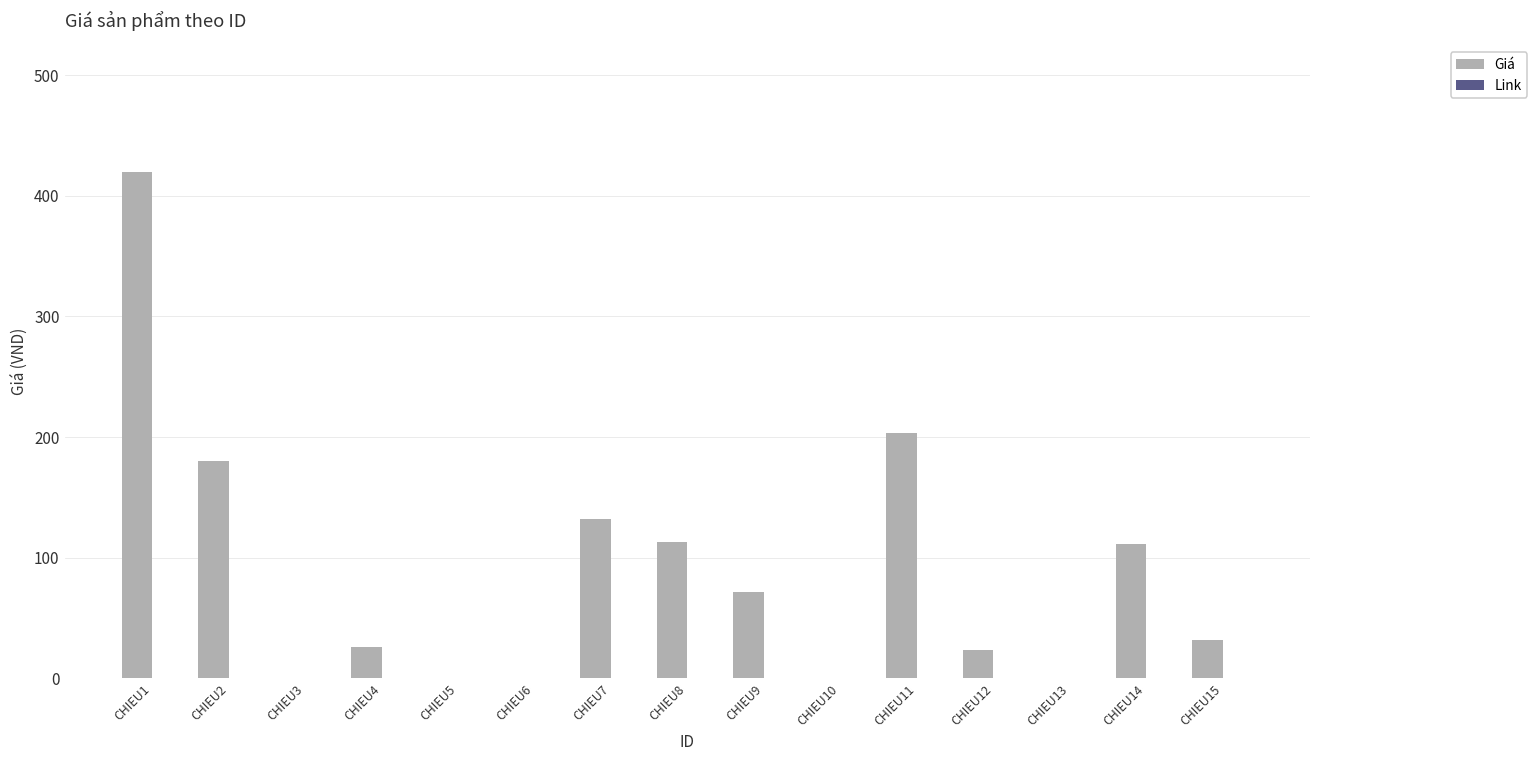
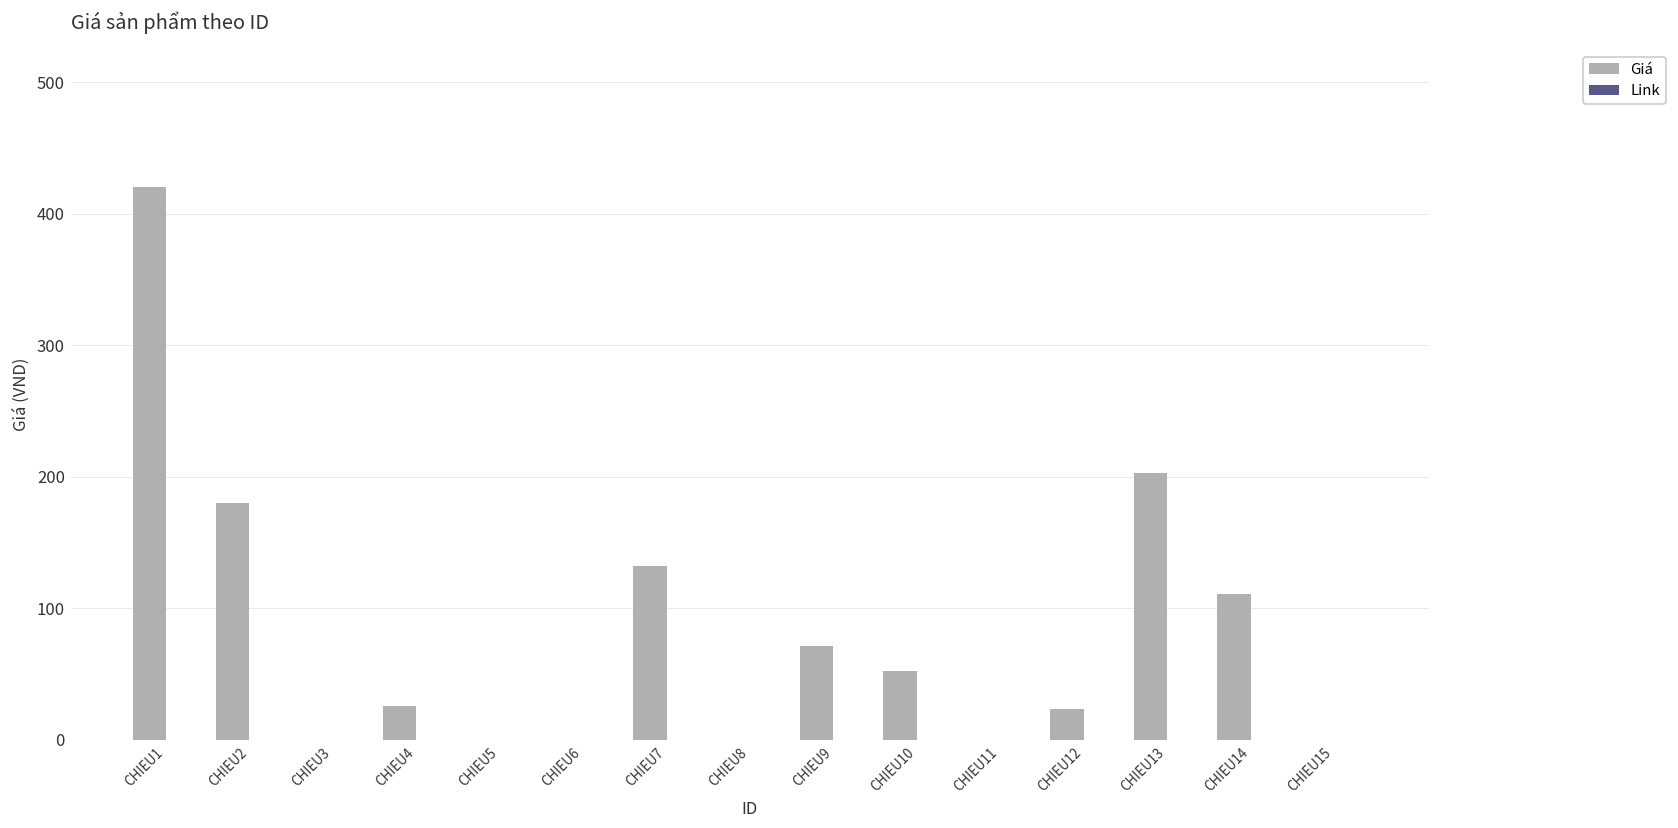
Giá, CHIEU8: 113 -> 0
Giá, CHIEU10: 0 -> 52
Giá, CHIEU11: 203 -> 0
Giá, CHIEU13: 0 -> 203
Giá, CHIEU15: 32 -> 0
